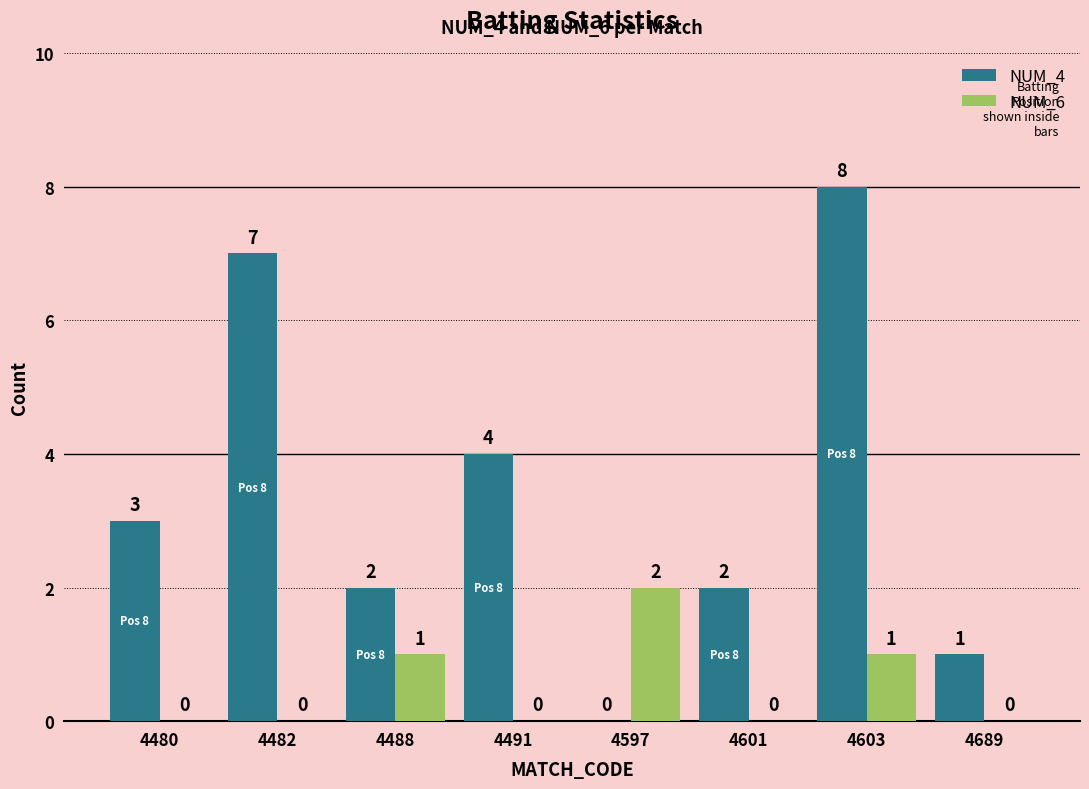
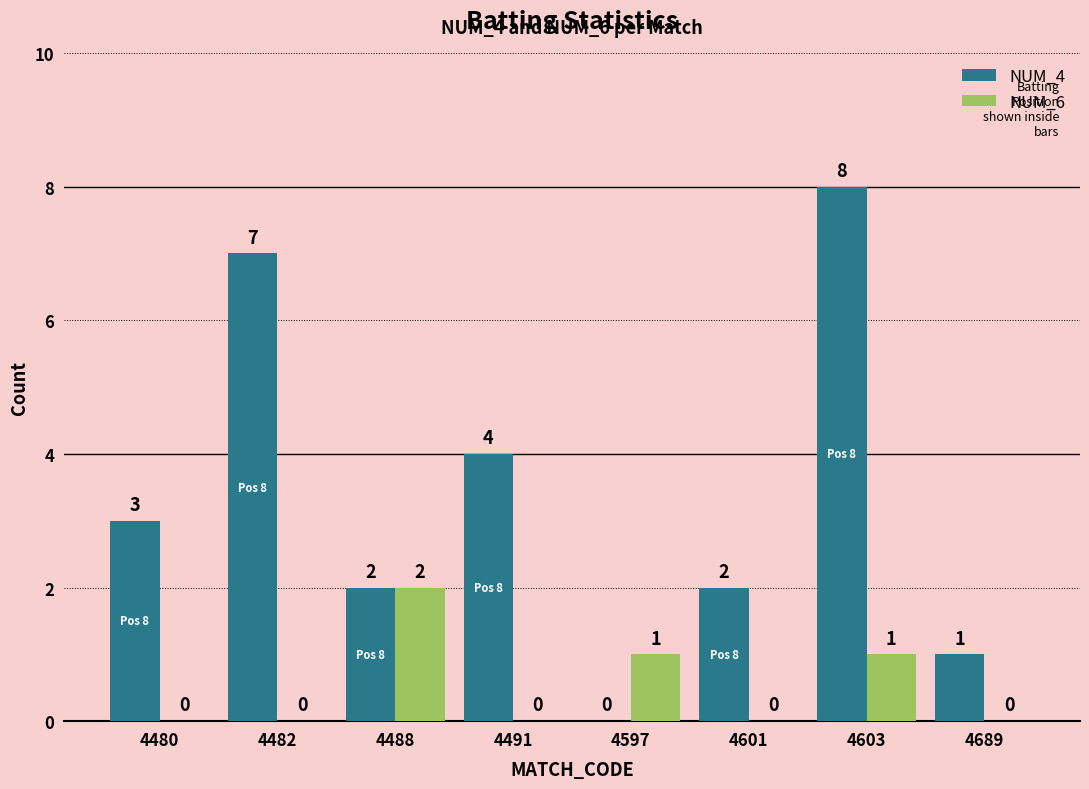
NUM_6, 4488: 1 -> 2
NUM_6, 4597: 2 -> 1
